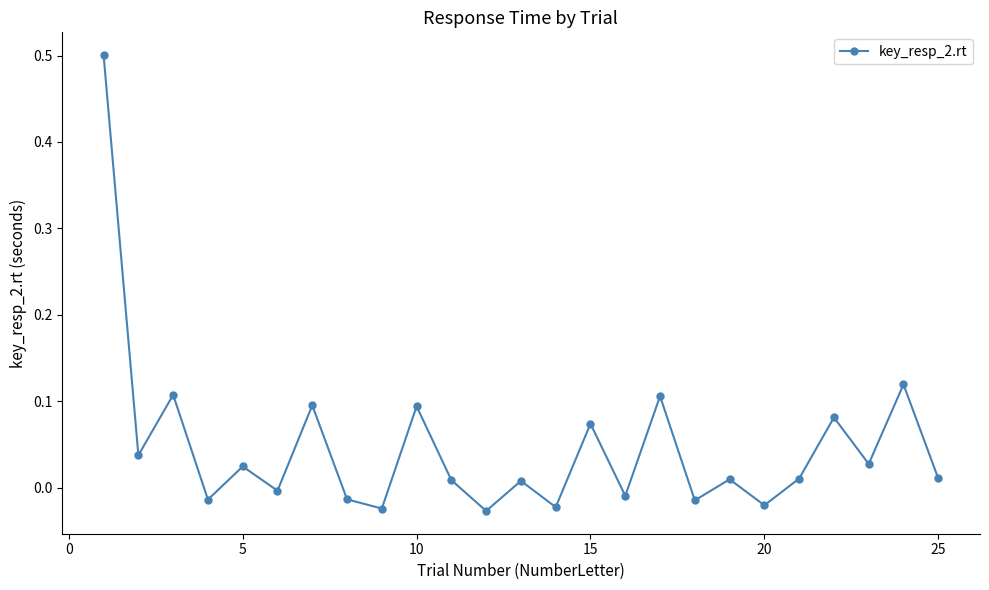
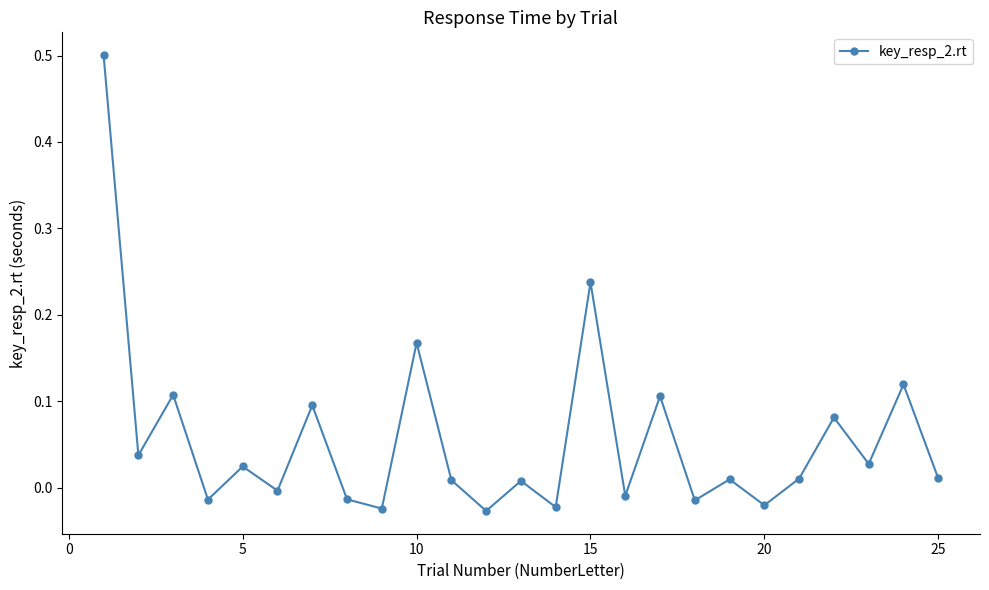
10: 0.09 -> 0.17
15: 0.07 -> 0.24
